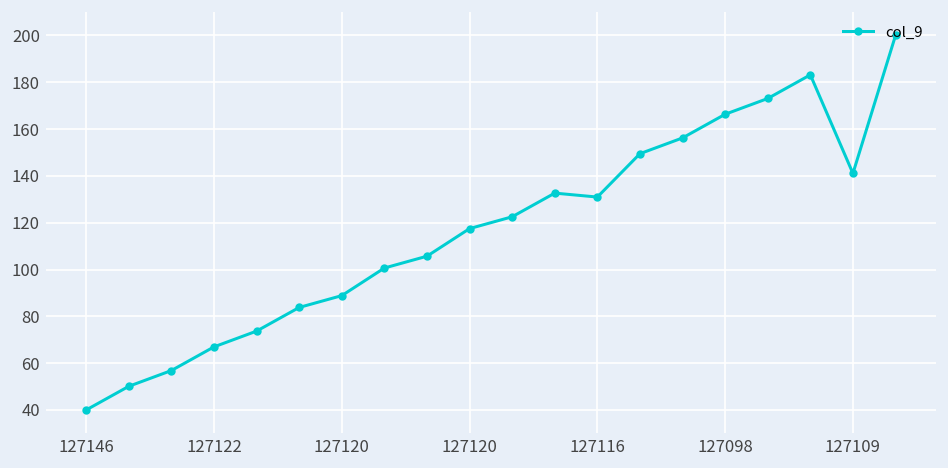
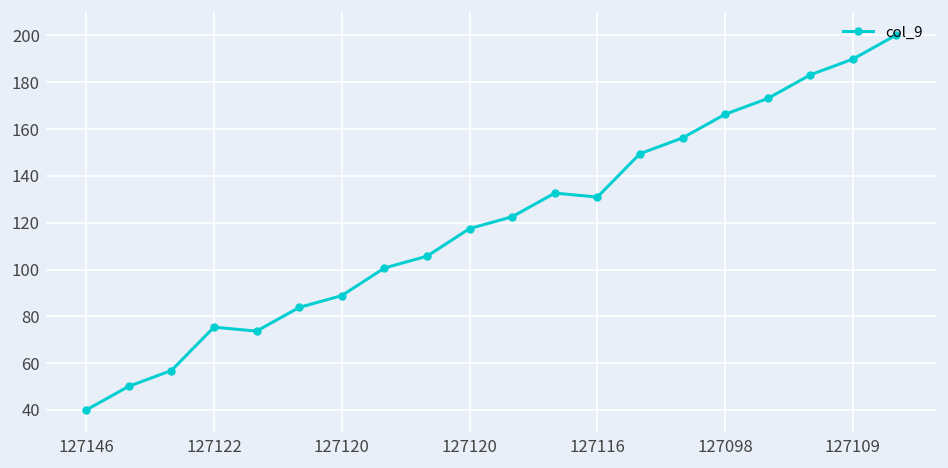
127122: 67 -> 75
127109: 141 -> 190
